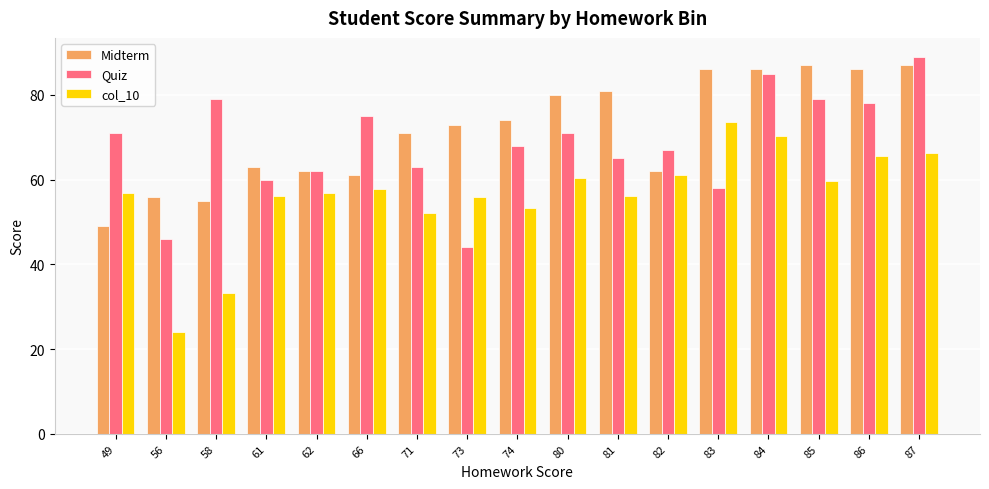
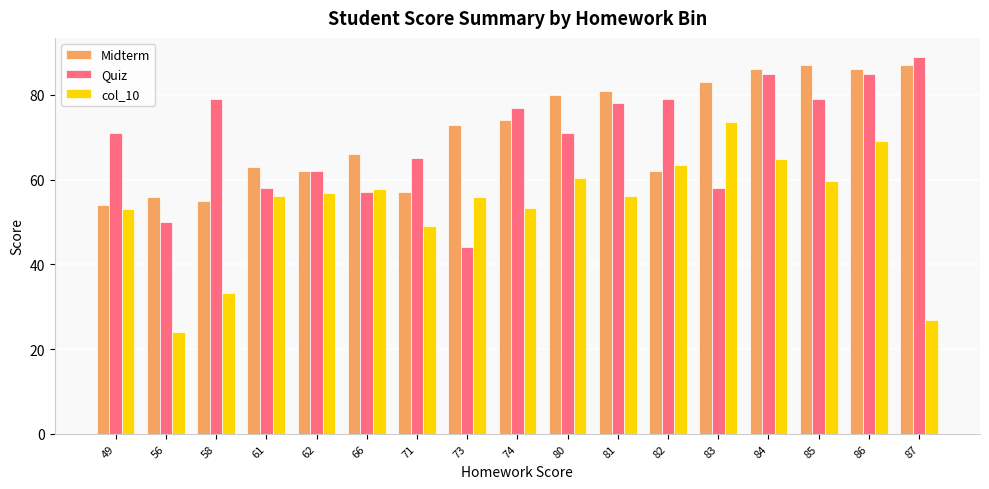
Midterm, 49: 49 -> 54
col_10, 49: 57 -> 53
Quiz, 56: 46 -> 50
Quiz, 61: 60 -> 58
Midterm, 66: 61 -> 66
Quiz, 66: 75 -> 57
Midterm, 71: 71 -> 57
Quiz, 71: 63 -> 65
col_10, 71: 52 -> 49
Quiz, 74: 68 -> 77
Quiz, 81: 65 -> 78
Quiz, 82: 67 -> 79
col_10, 82: 61 -> 63
Midterm, 83: 86 -> 83
col_10, 84: 70 -> 65
Quiz, 86: 78 -> 85
col_10, 86: 66 -> 69
col_10, 87: 66 -> 27
